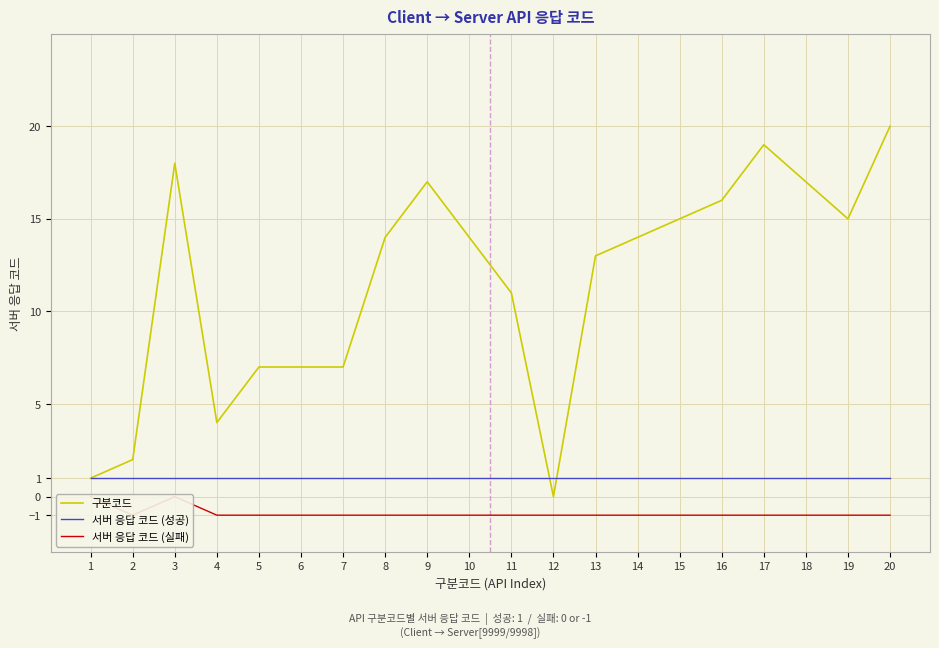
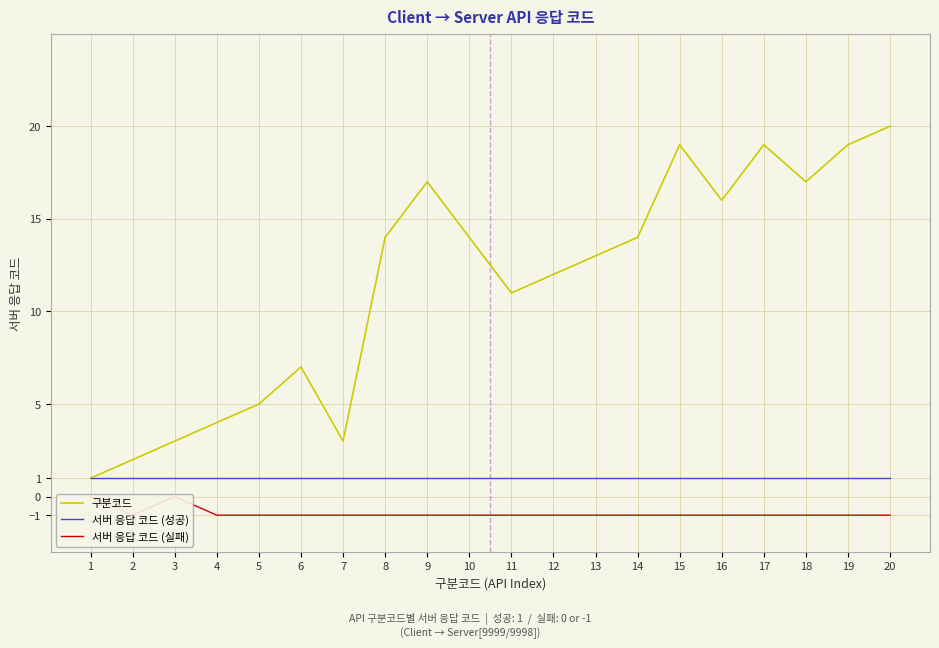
구분코드, 3: 18 -> 3
구분코드, 5: 7 -> 5
구분코드, 7: 7 -> 3
구분코드, 12: 0 -> 12
구분코드, 15: 15 -> 19
구분코드, 19: 15 -> 19
